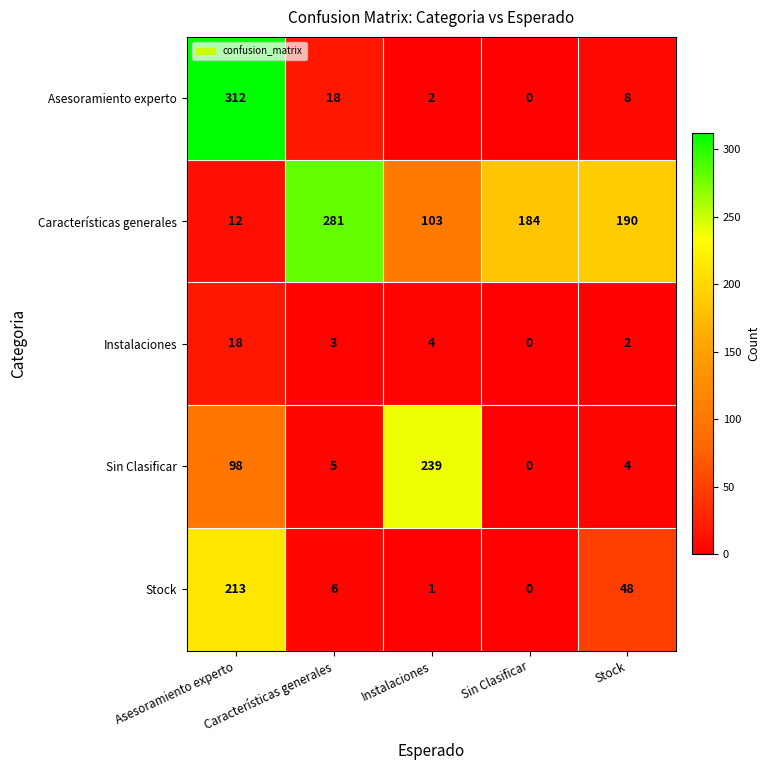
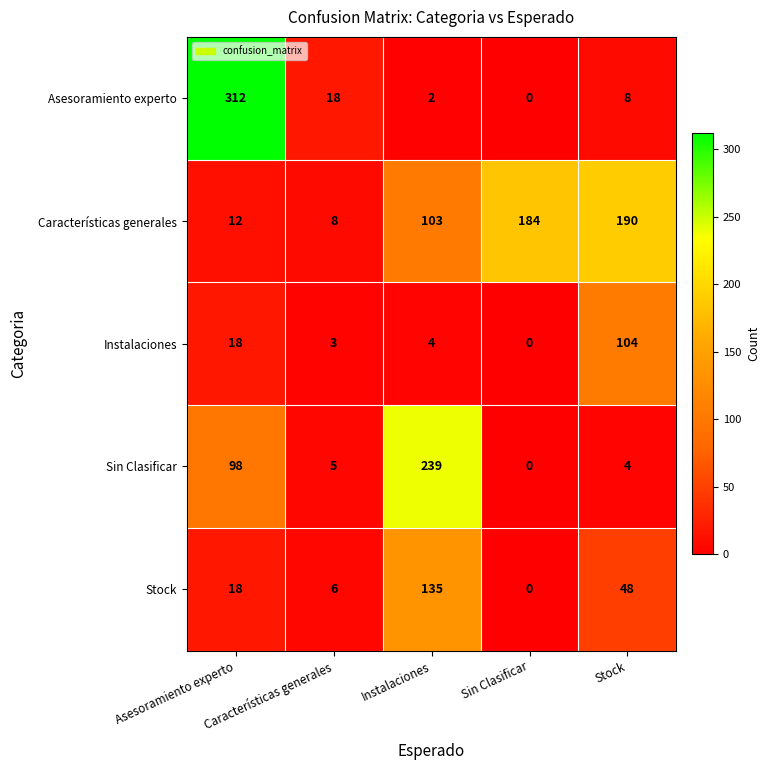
Características generales, Características generales: 281 -> 8
Instalaciones, Stock: 2 -> 104
Stock, Asesoramiento experto: 213 -> 18
Stock, Instalaciones: 1 -> 135
